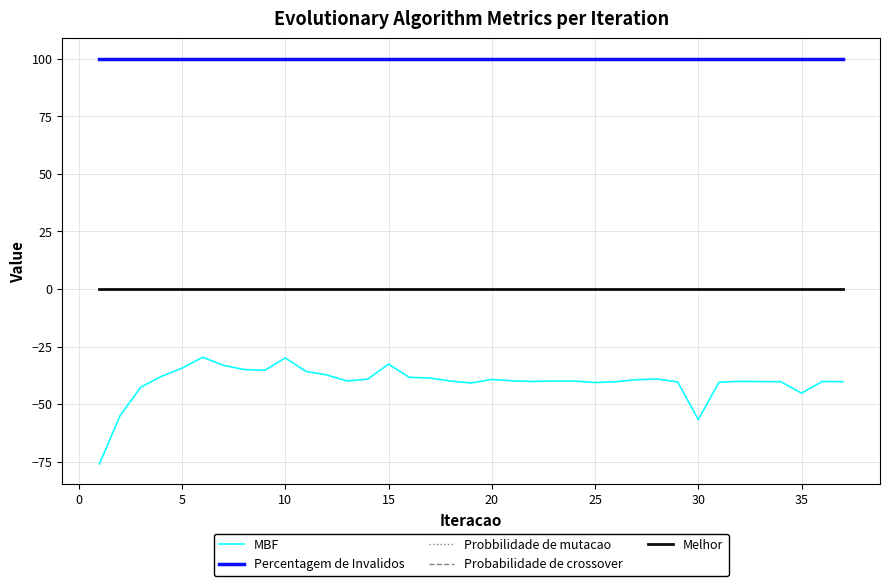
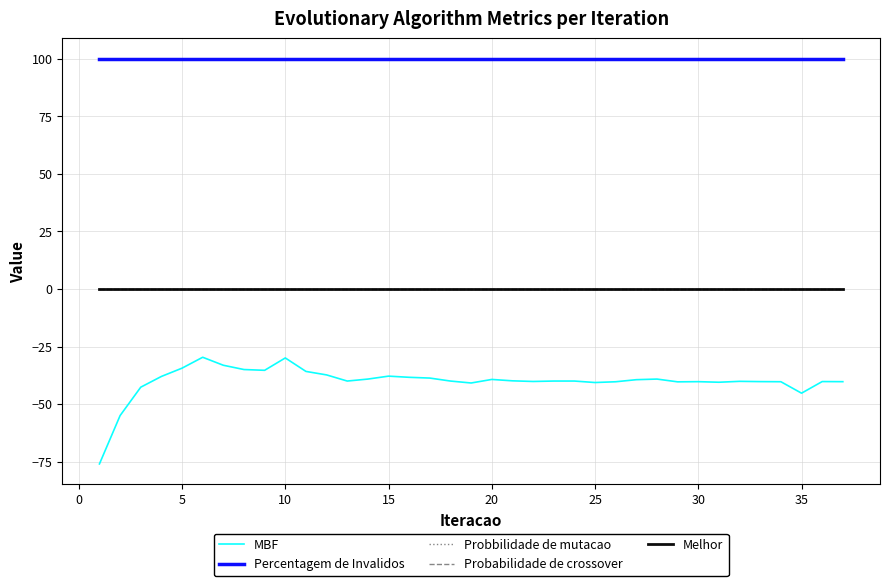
MBF, 15: -33 -> -38
MBF, 30: -57 -> -40
